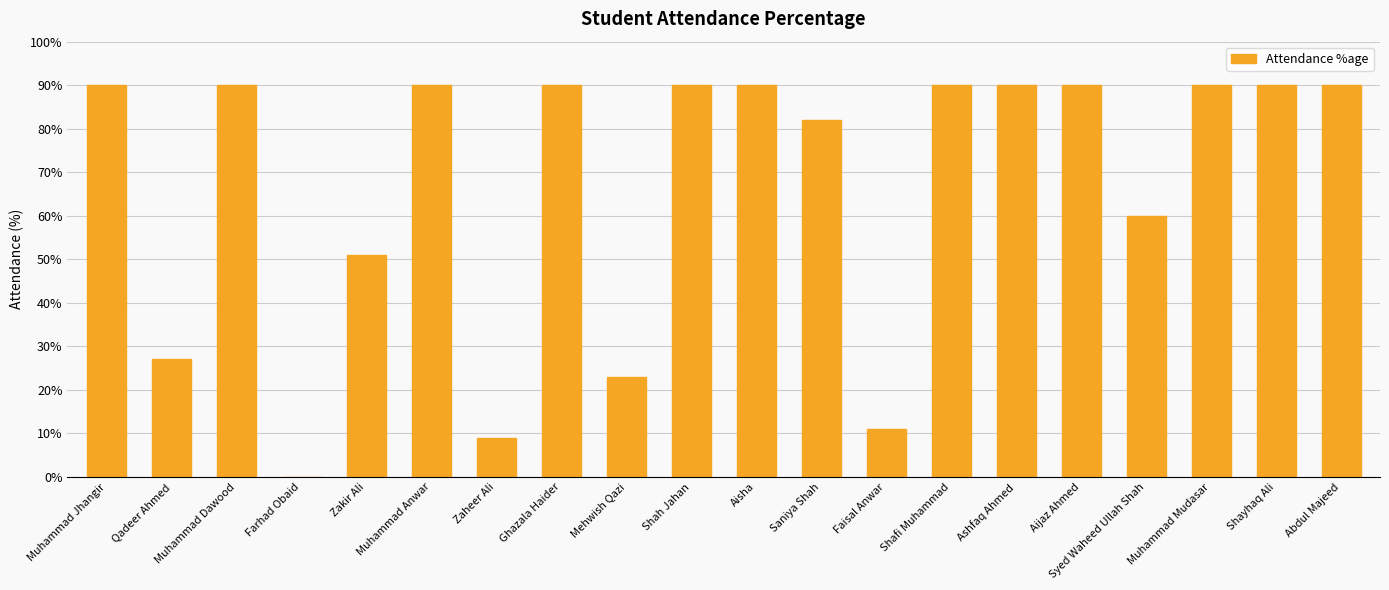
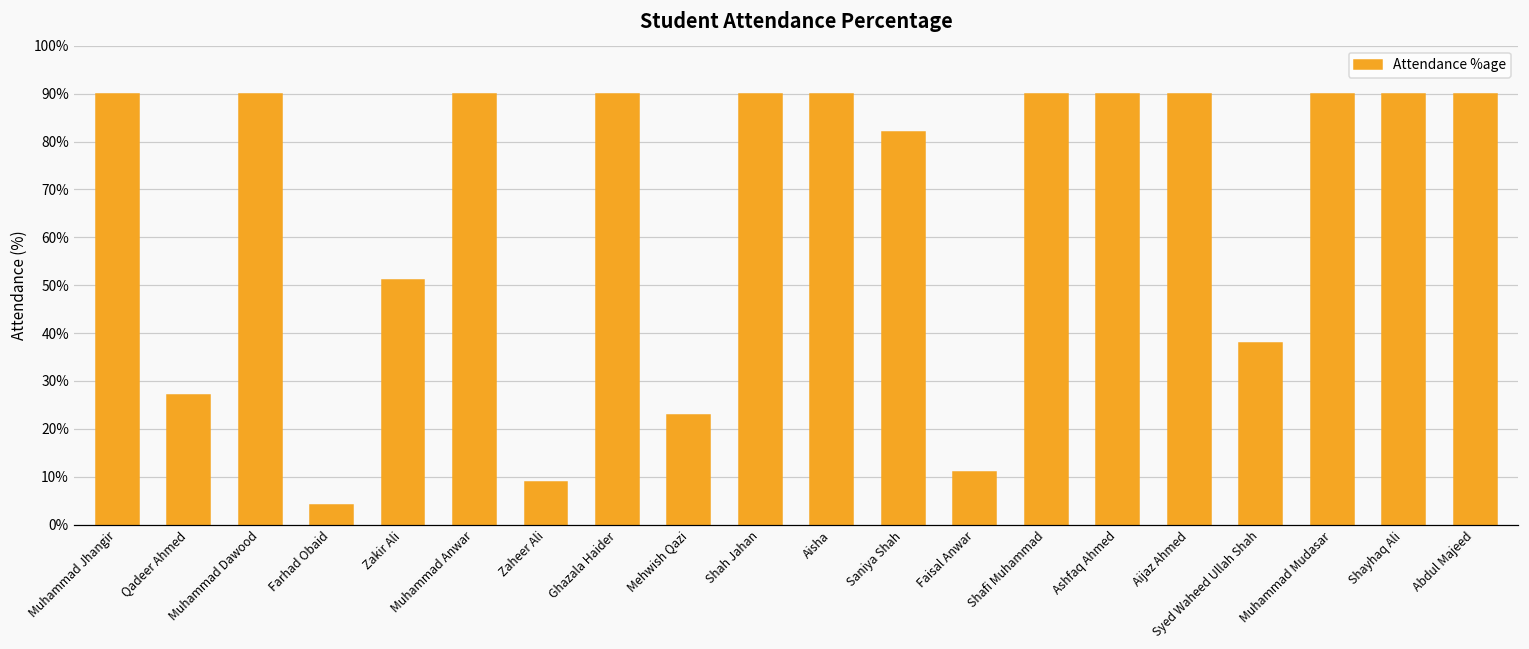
Farhad Obaid: 0% -> 4%
Syed Waheed Ullah Shah: 60% -> 38%
